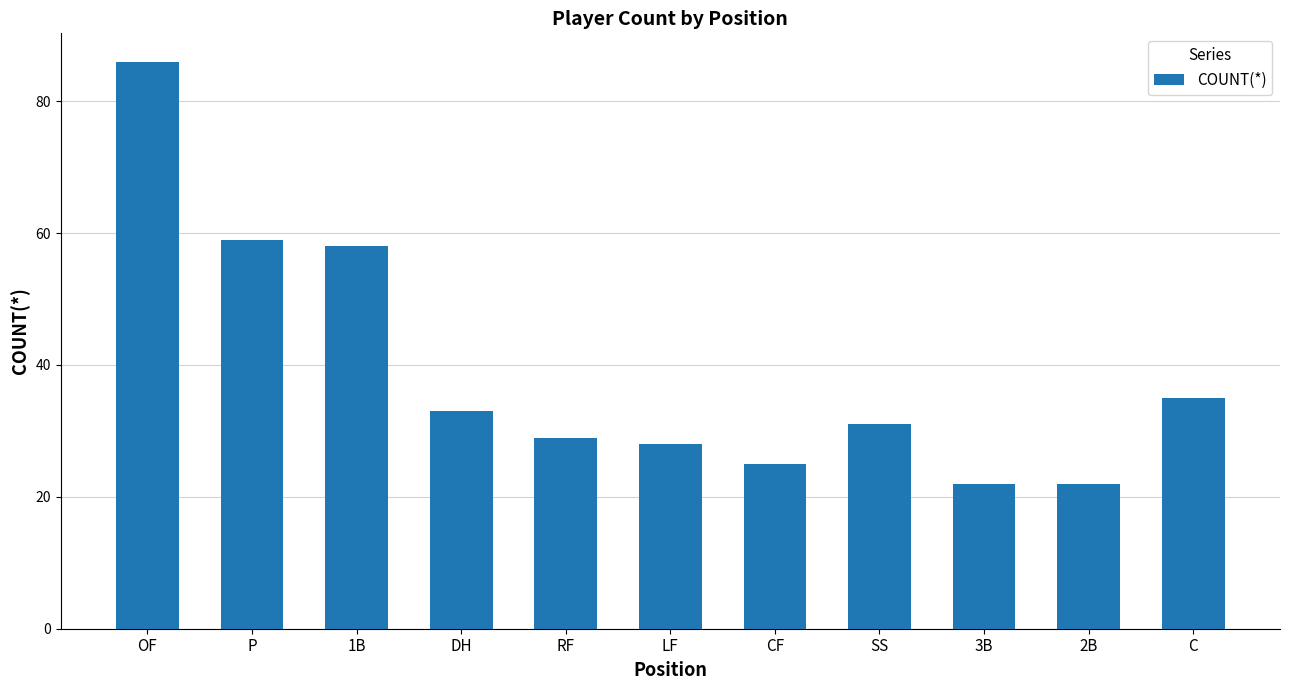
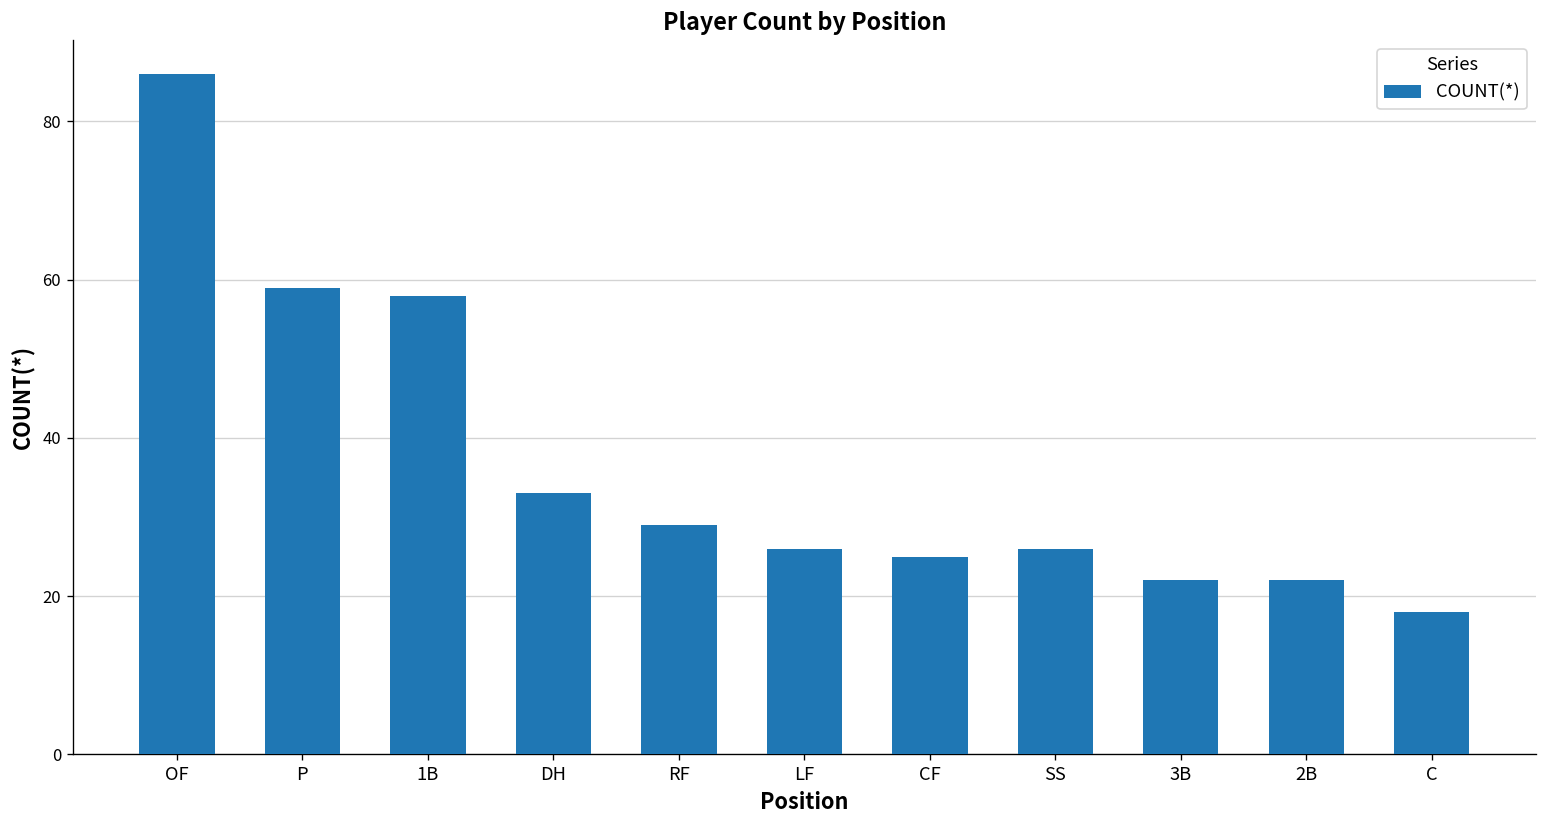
LF: 28 -> 26
SS: 31 -> 26
C: 35 -> 18
